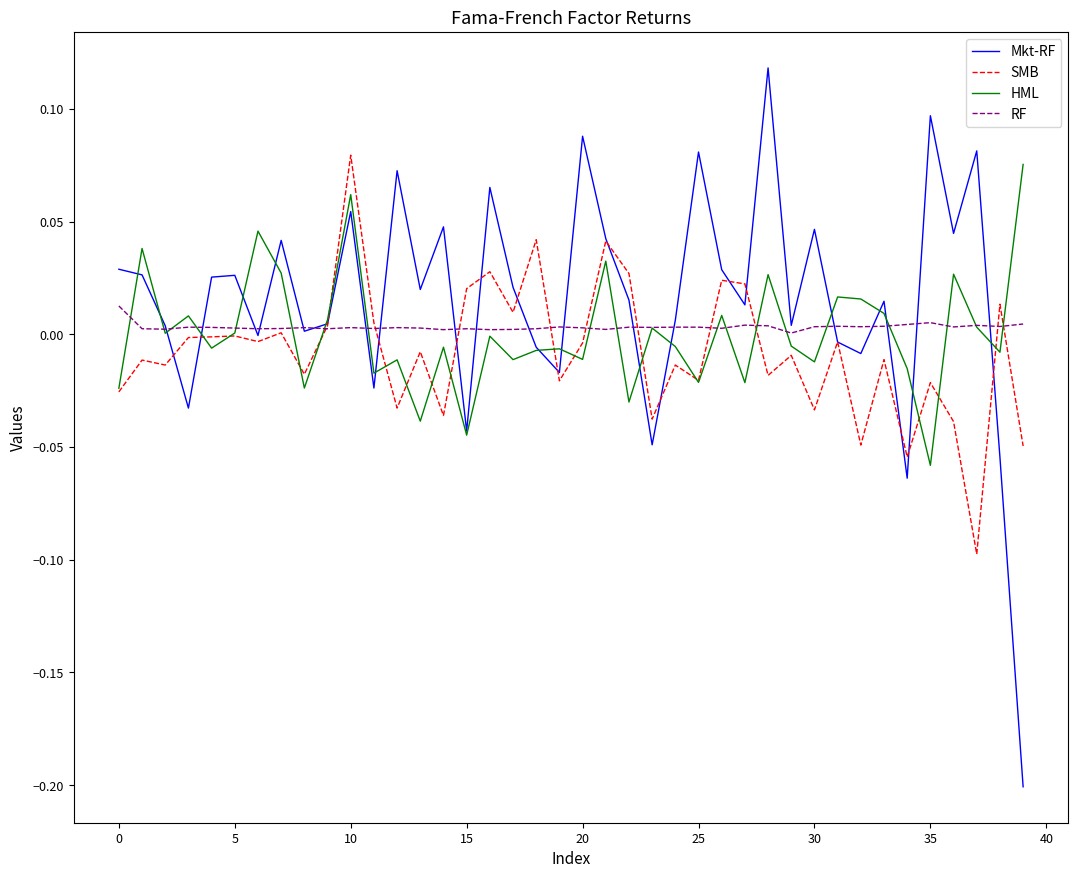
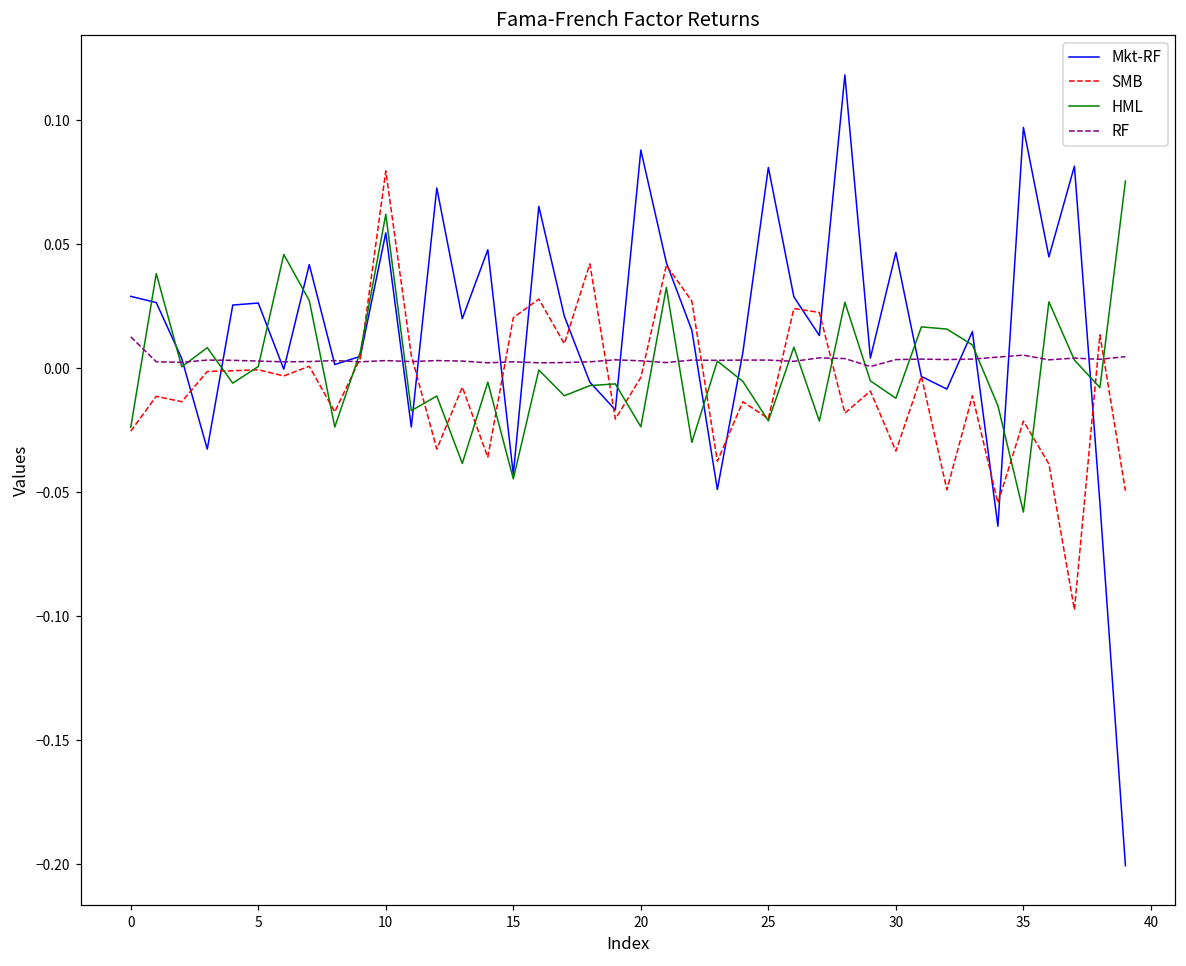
HML, 20: -0.011 -> -0.024
